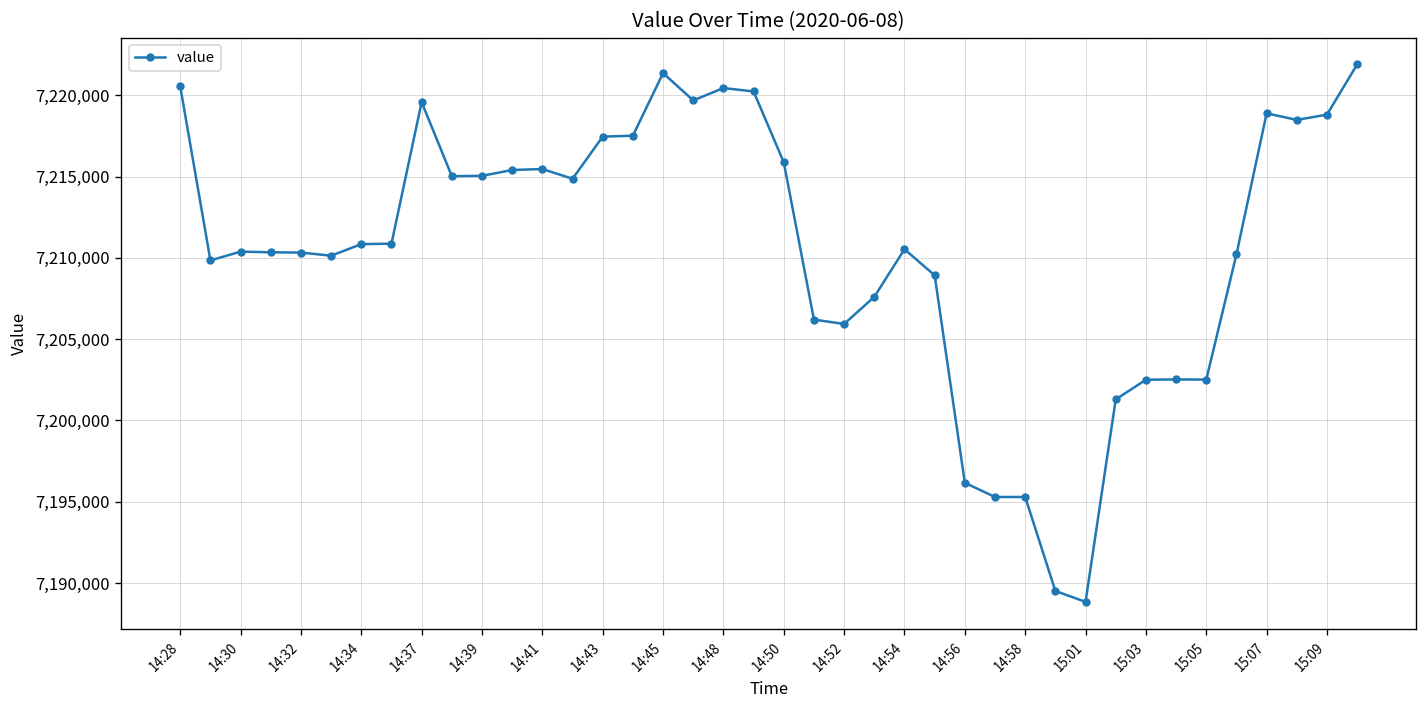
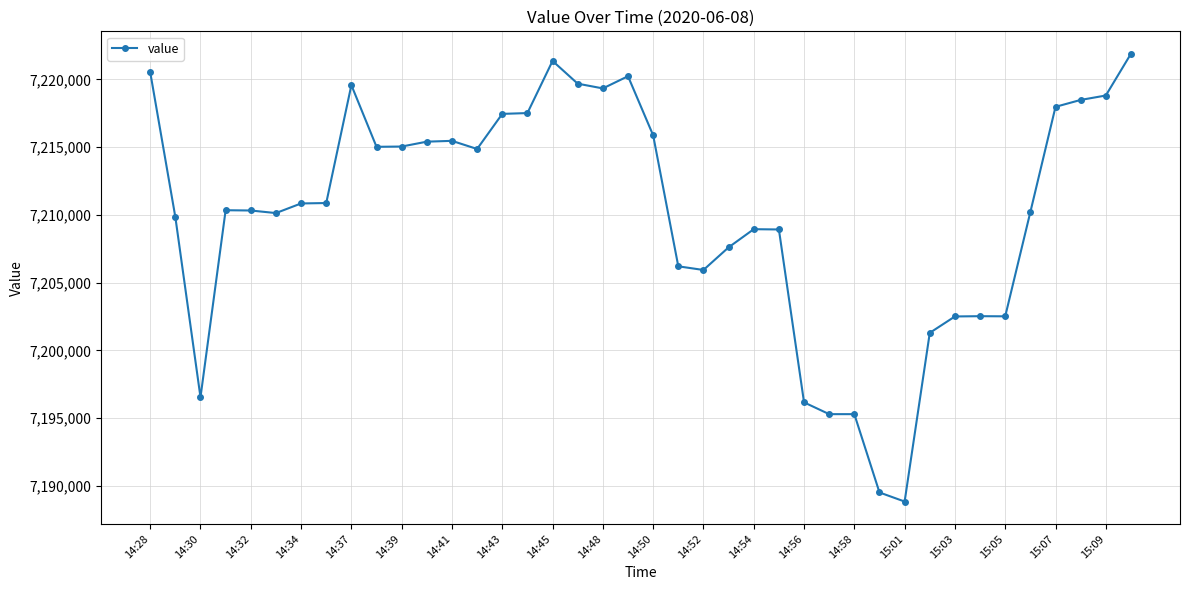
14:30: 7,210,400 -> 7,196,500
14:48: 7,220,400 -> 7,219,300
14:54: 7,210,500 -> 7,208,900
15:07: 7,218,900 -> 7,218,000
